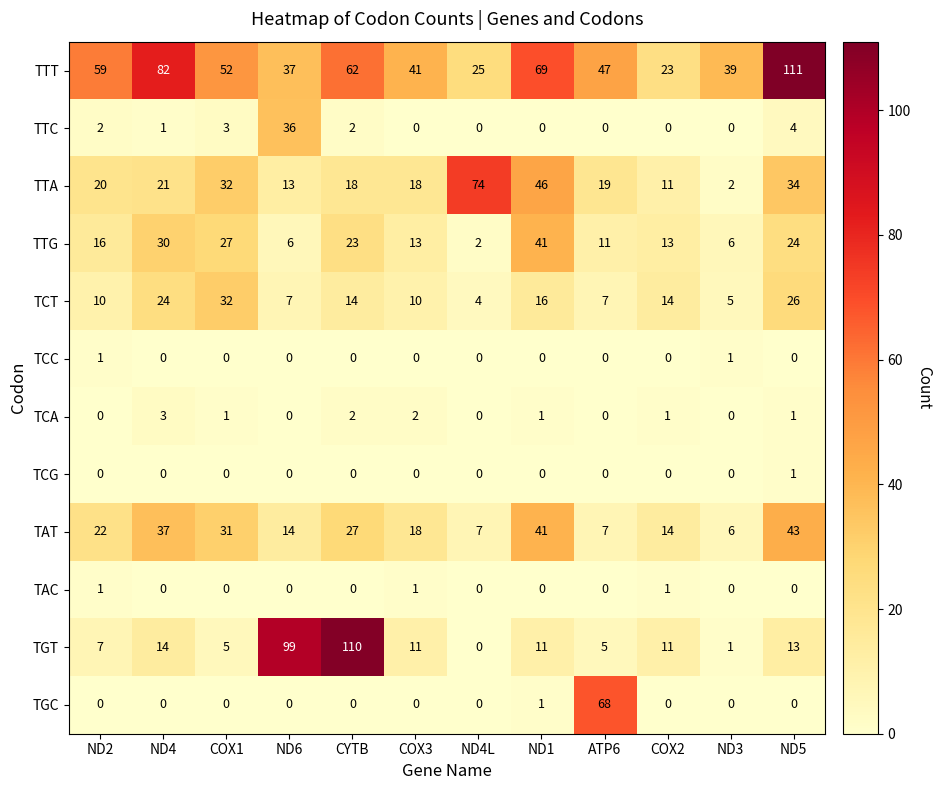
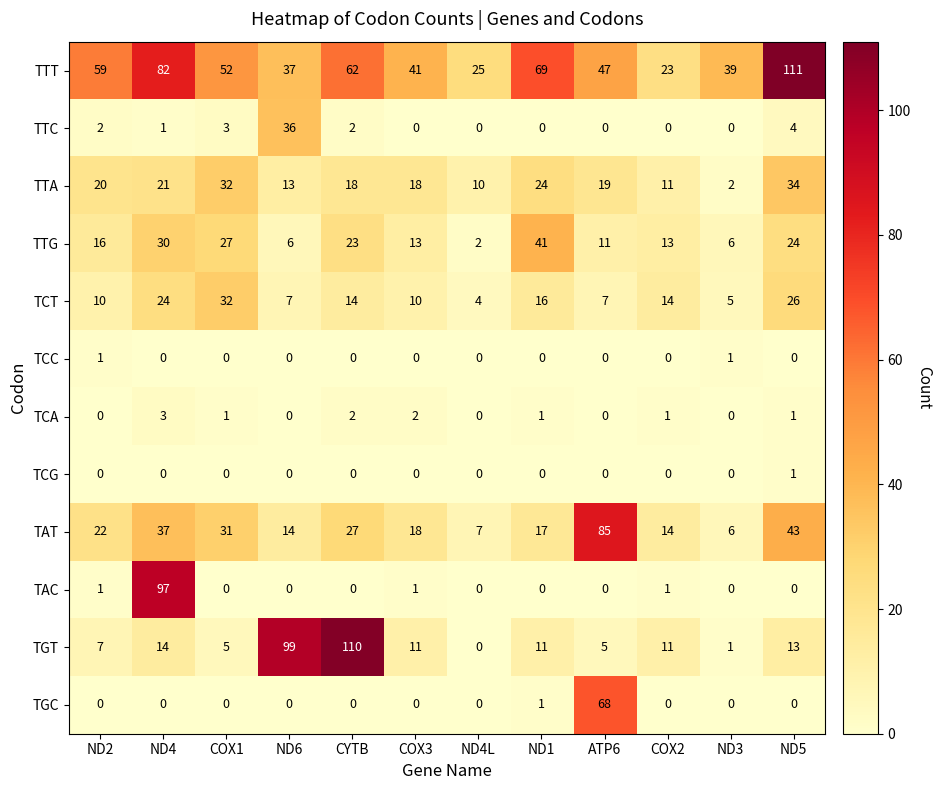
TTA, ND4L: 74 -> 10
TTA, ND1: 46 -> 24
TAT, ND1: 41 -> 17
TAT, ATP6: 7 -> 85
TAC, ND4: 0 -> 97
